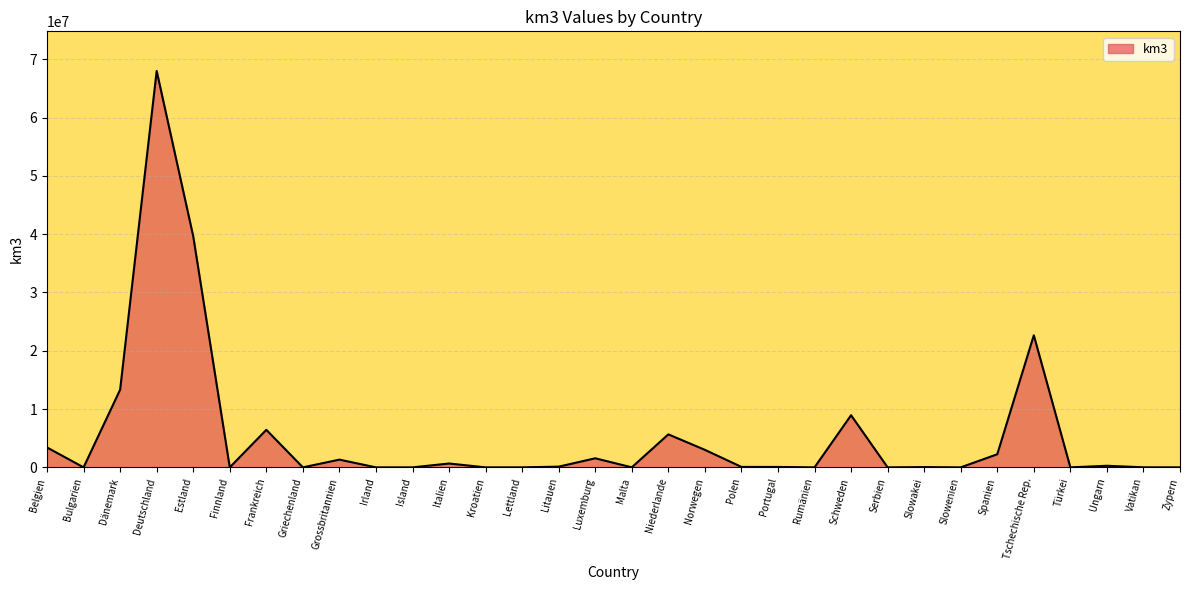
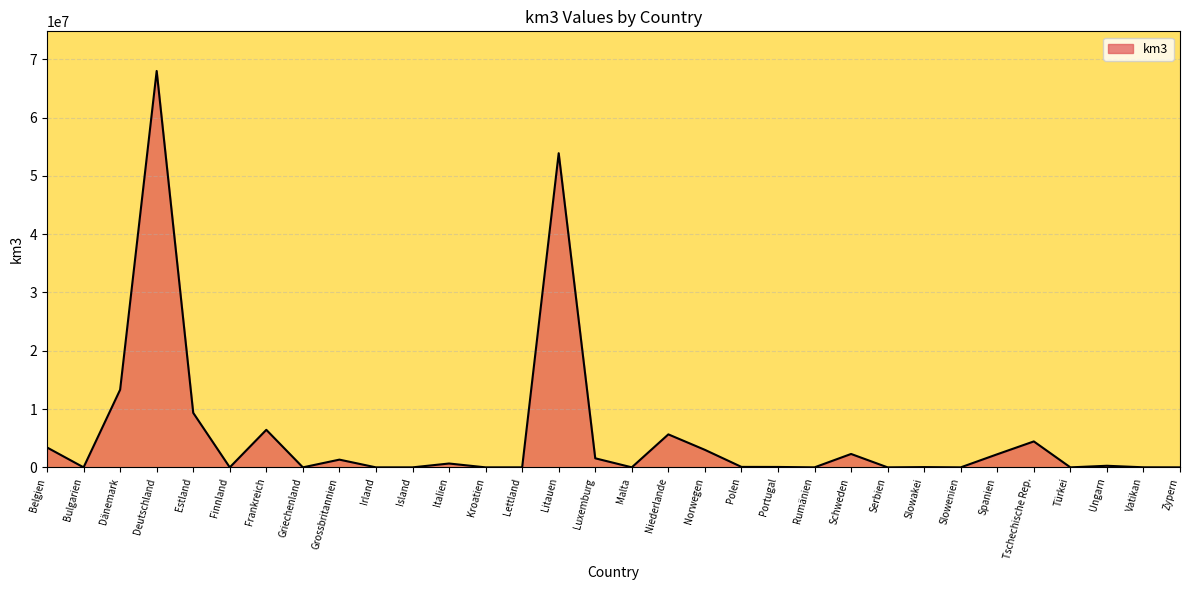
Estland: 40000000 -> 9000000
Litauen: 0 -> 54000000
Schweden: 9000000 -> 2000000
Tschechische Rep.: 23000000 -> 4000000
